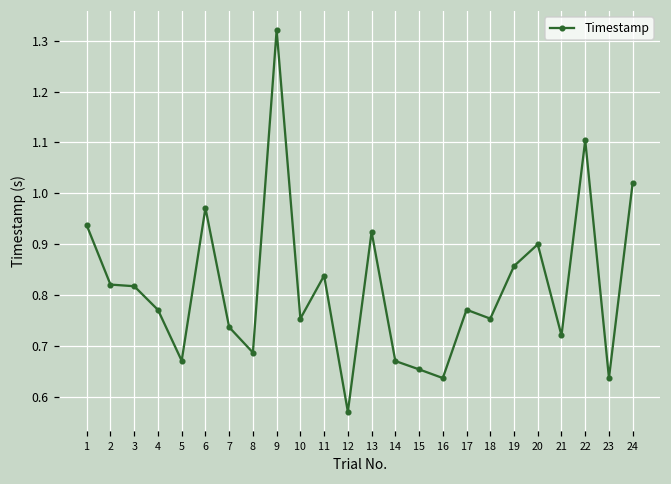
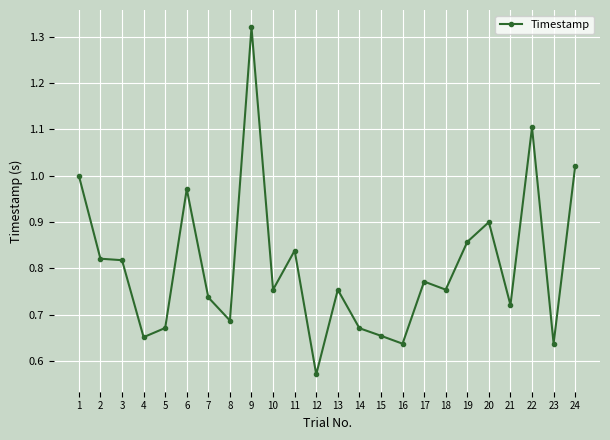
1: 0.94 -> 1.00
4: 0.77 -> 0.65
13: 0.92 -> 0.75
